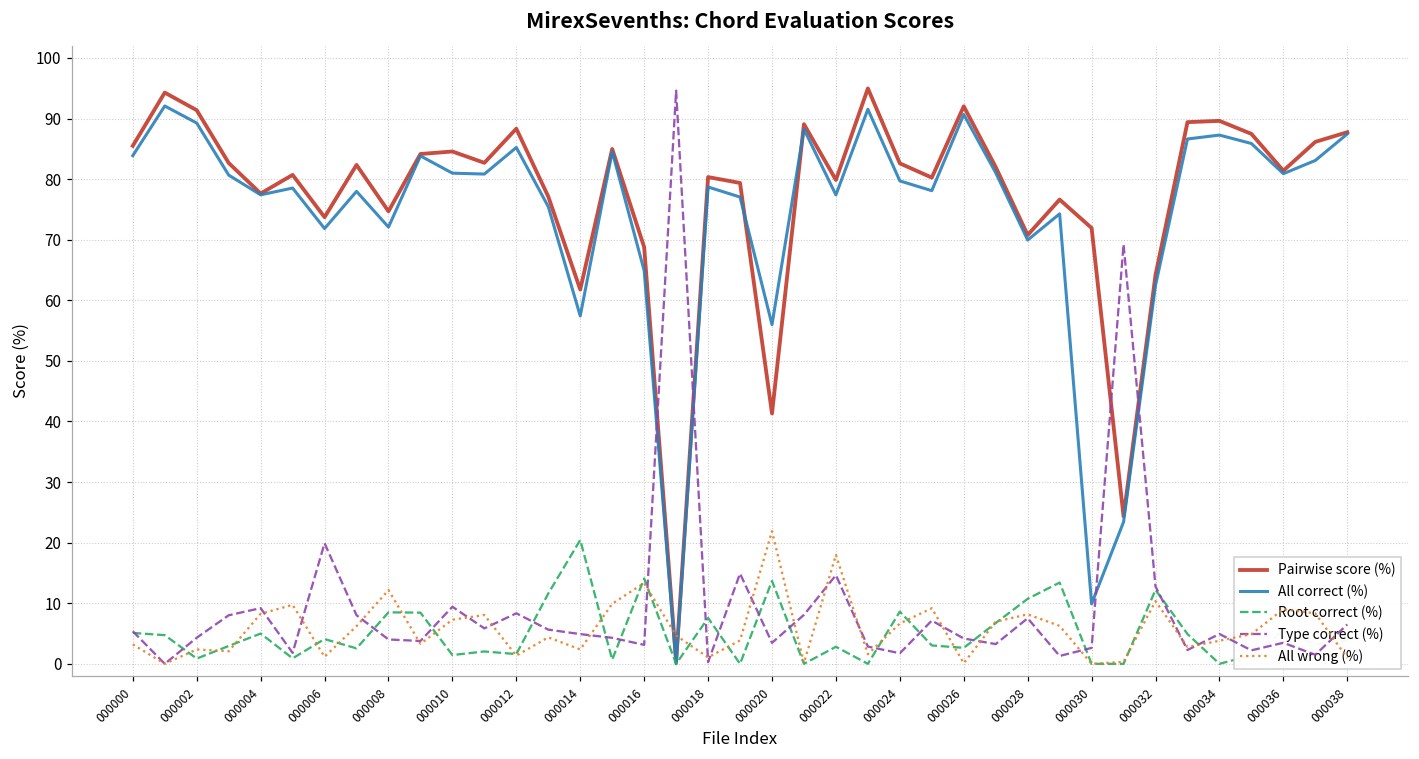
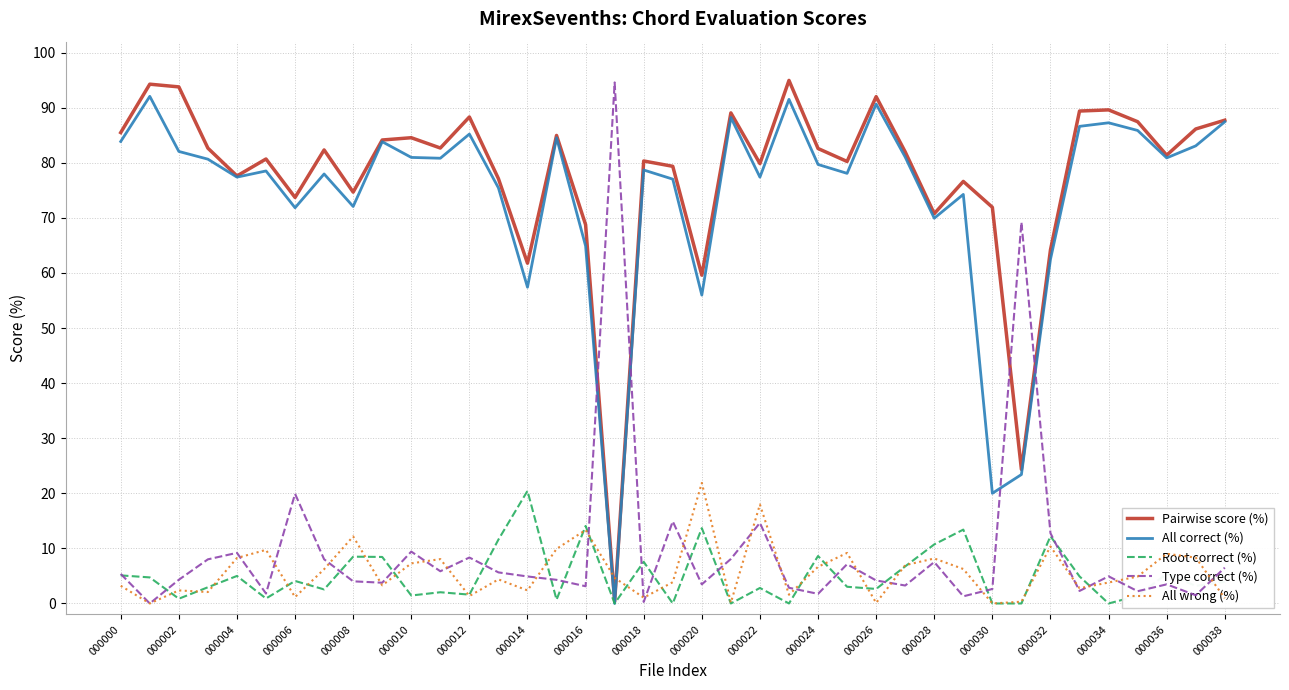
Pairwise score (%), 000002: 91 -> 94
All correct (%), 000002: 89 -> 82
Pairwise score (%), 000020: 41 -> 60
All correct (%), 000030: 10 -> 20
